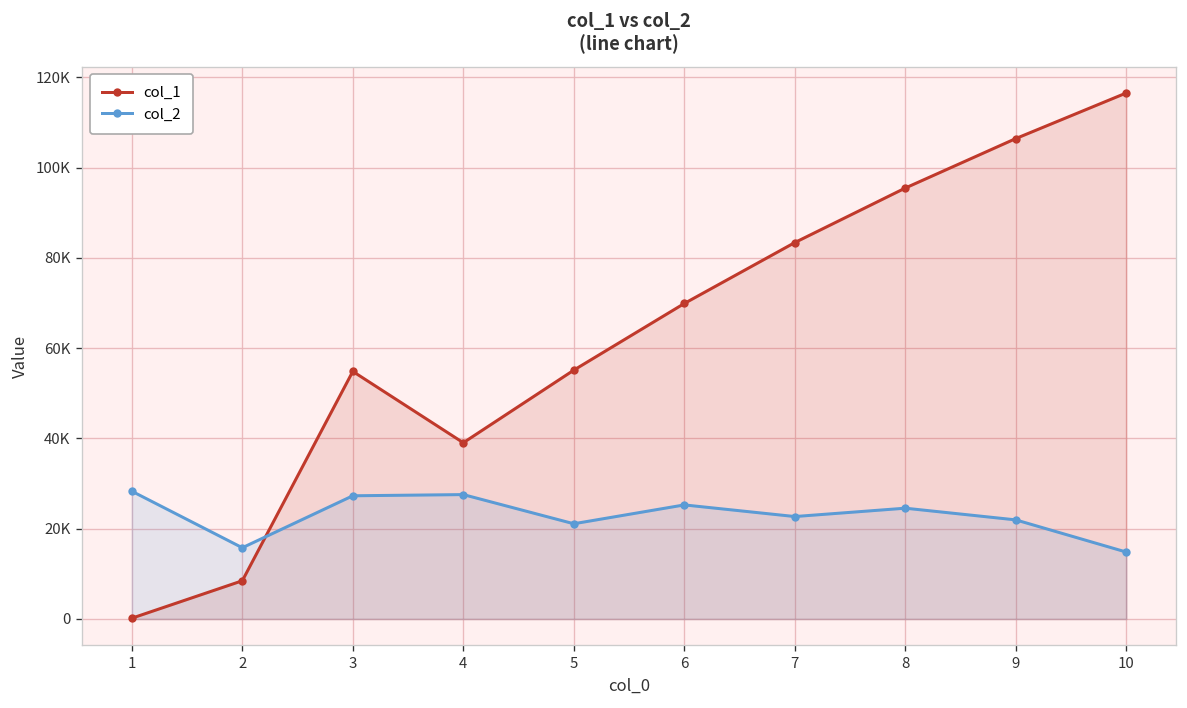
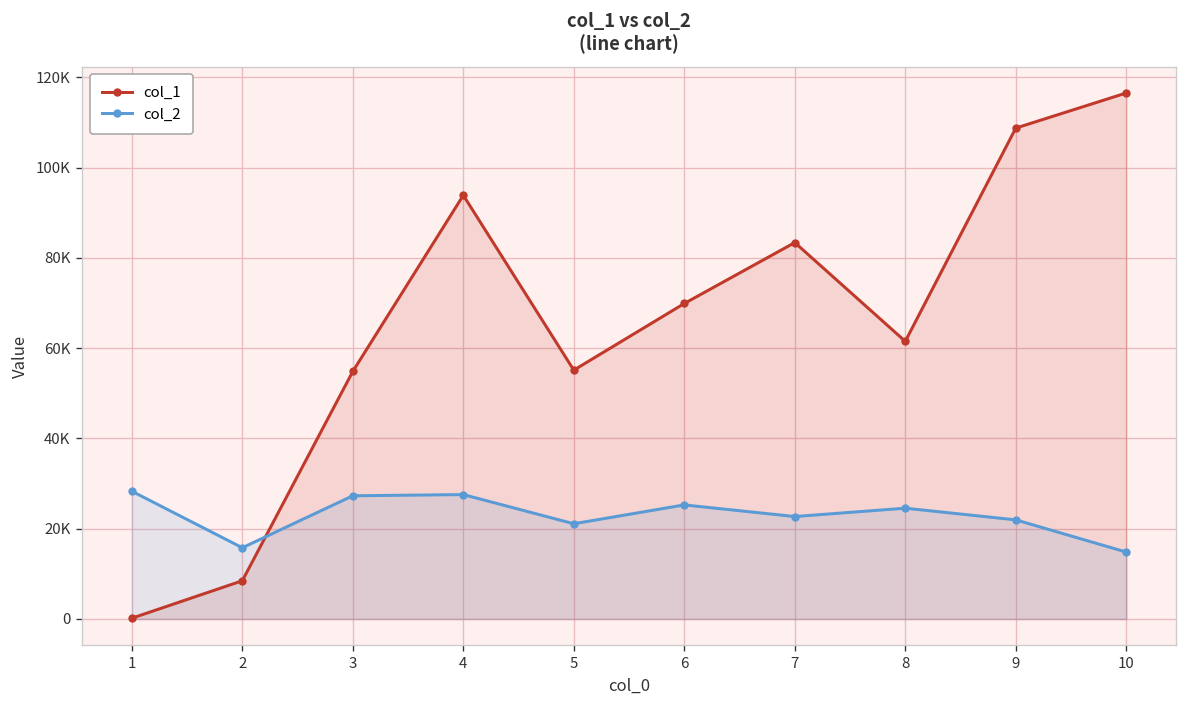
col_1, 4: 39000 -> 94000
col_1, 8: 95000 -> 62000
col_1, 9: 106000 -> 109000
